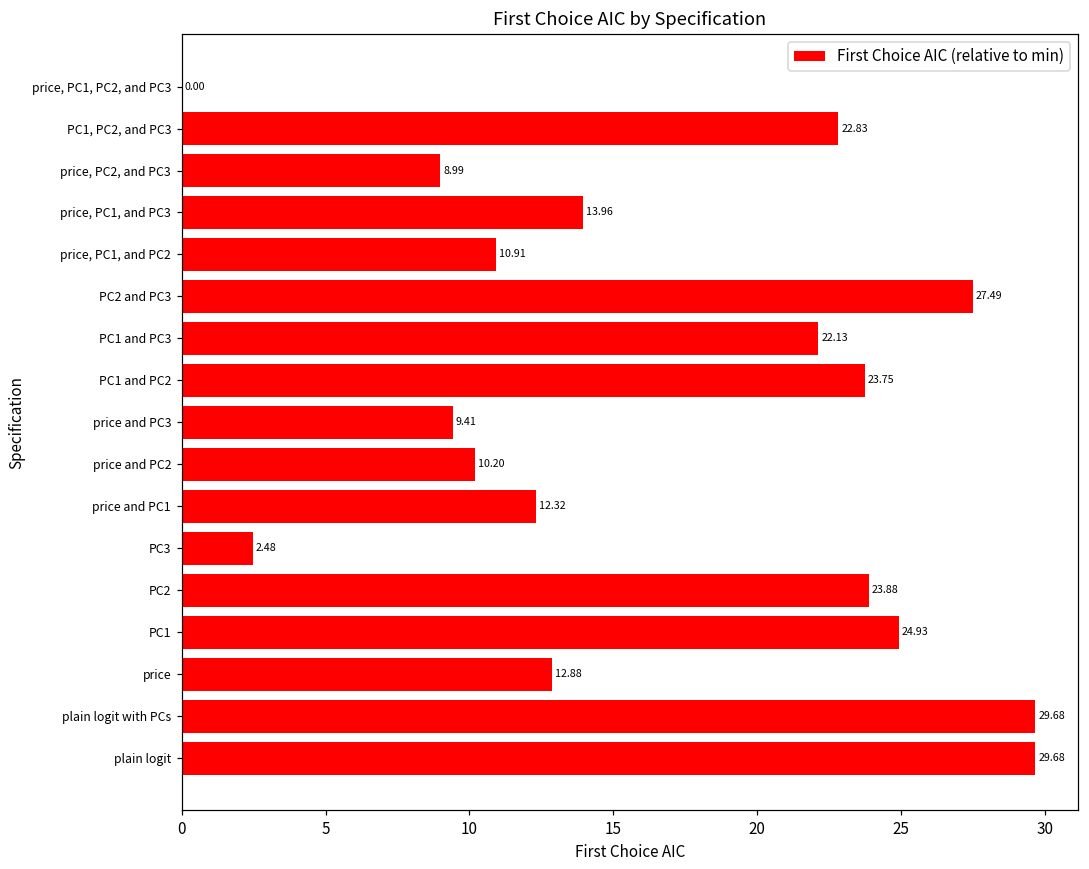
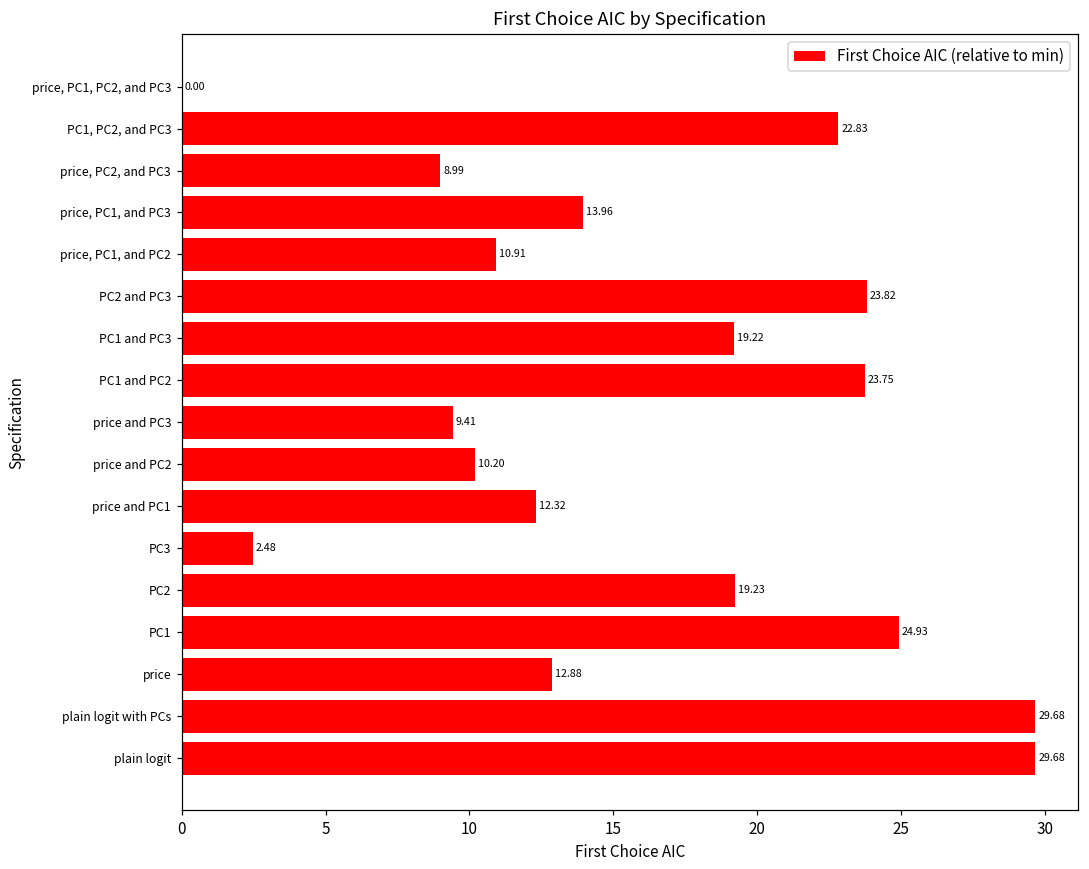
PC2 and PC3: 27.49 -> 23.82
PC1 and PC3: 22.13 -> 19.22
PC2: 23.88 -> 19.23
